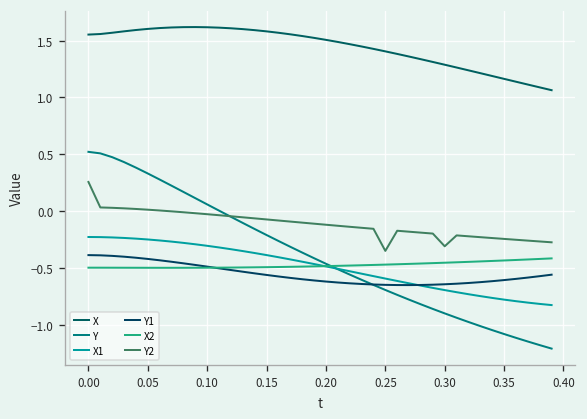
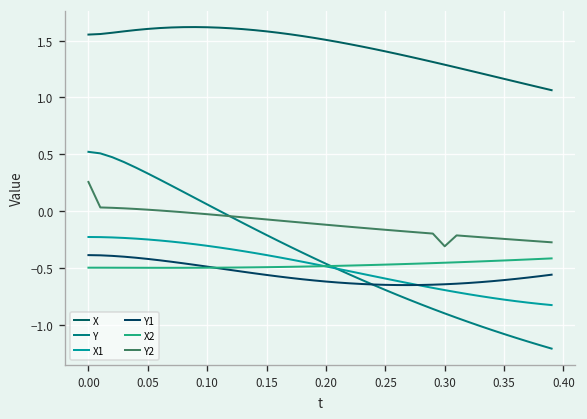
Y2, 0.25: -0.4 -> -0.2
